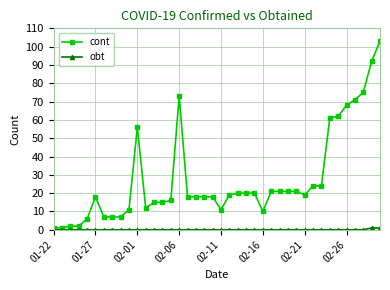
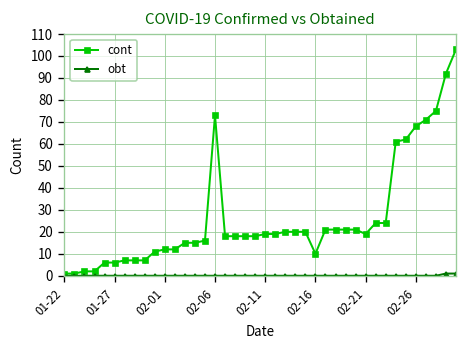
cont, 01-27: 18 -> 6
cont, 02-01: 56 -> 12
cont, 02-11: 11 -> 19
